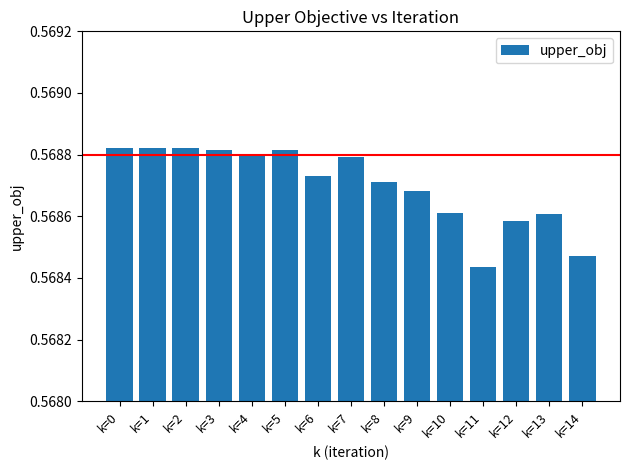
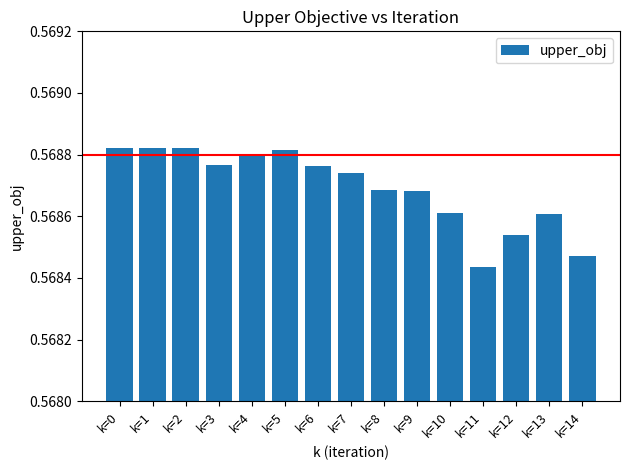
k=3: 0.56882 -> 0.56877
k=6: 0.56873 -> 0.56876
k=7: 0.56879 -> 0.56874
k=8: 0.56871 -> 0.56868
k=12: 0.56858 -> 0.56854
